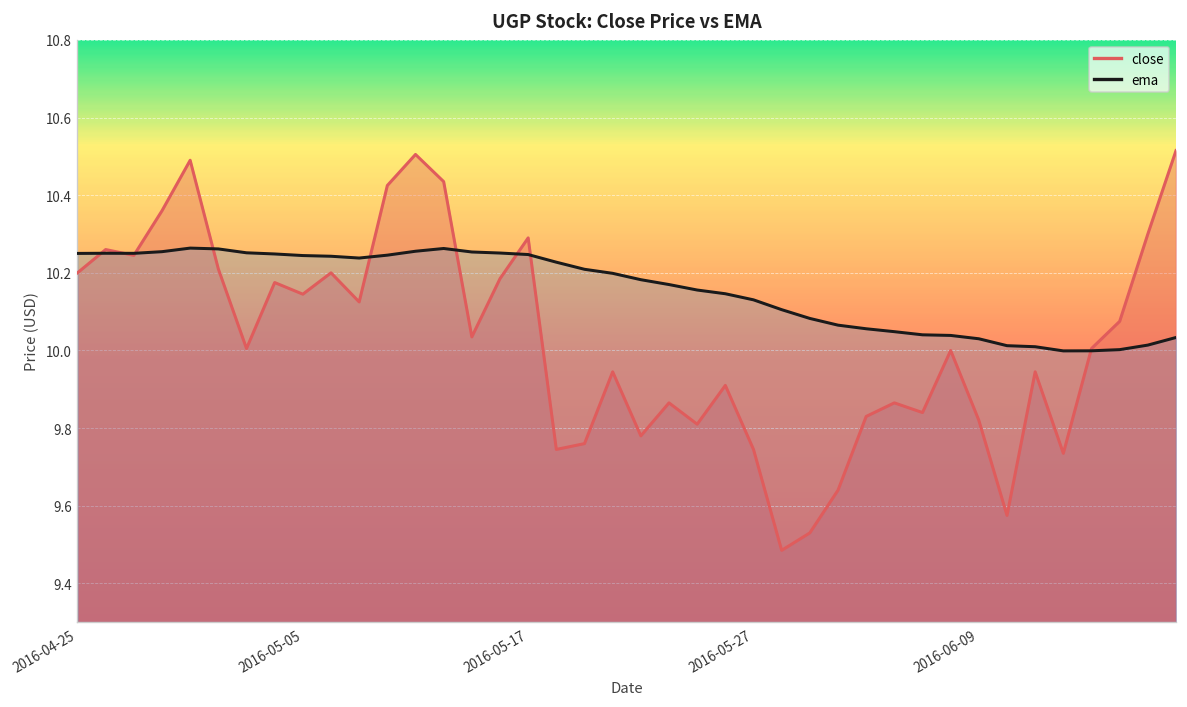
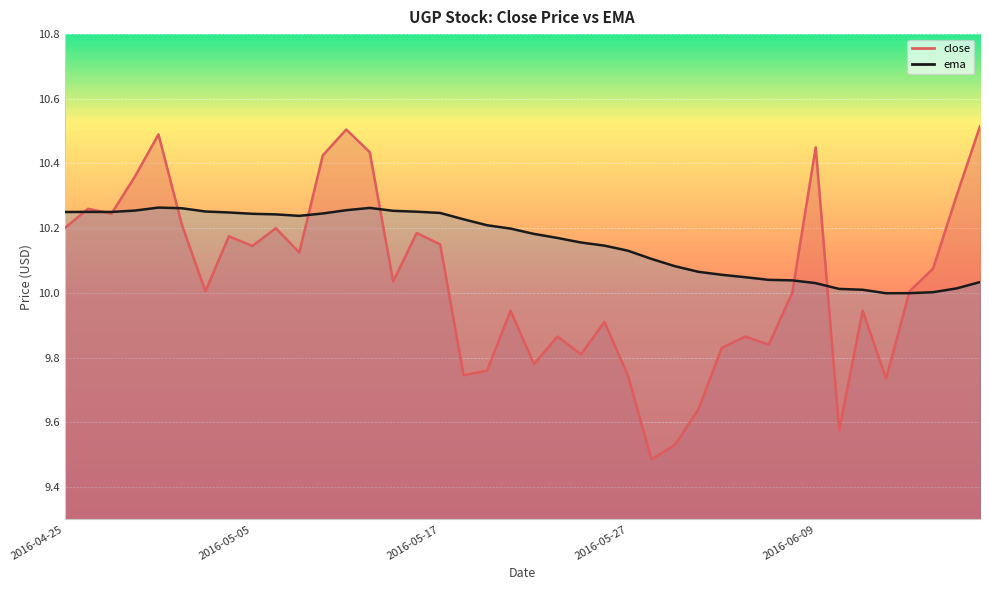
close, 2016-05-17: 10.29 -> 10.15
close, 2016-06-09: 9.82 -> 10.45
